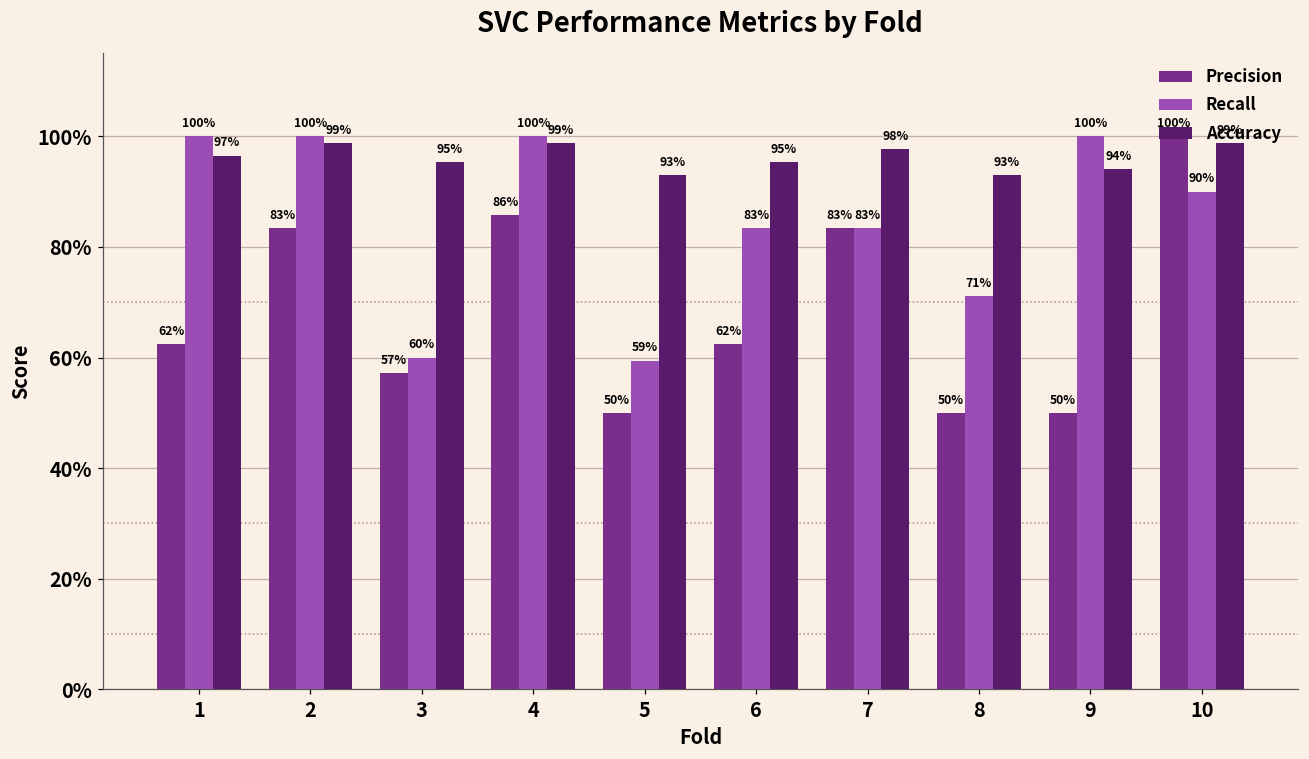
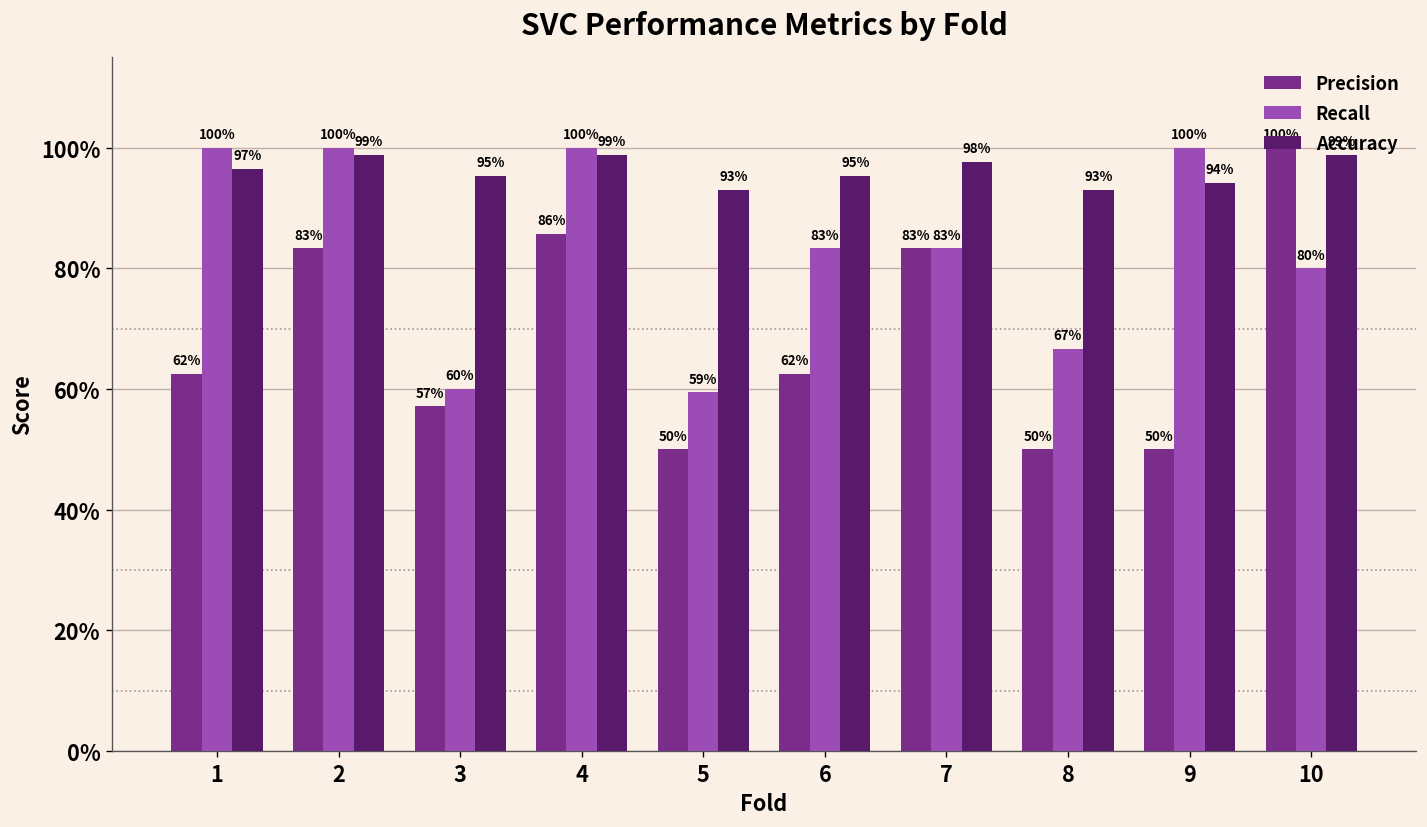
Recall, 8: 71% -> 67%
Recall, 10: 90% -> 80%
